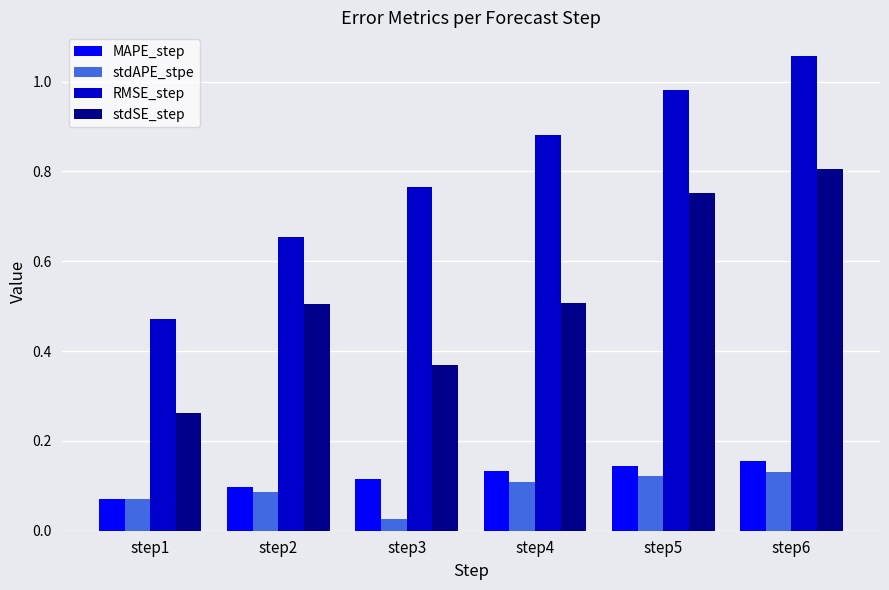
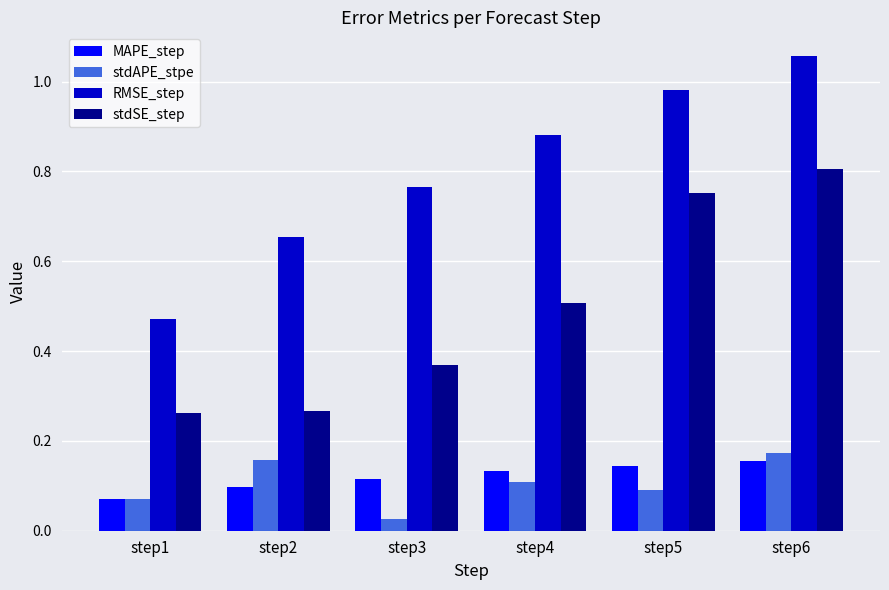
stdAPE_stpe, step2: 0.09 -> 0.16
stdSE_step, step2: 0.50 -> 0.27
stdAPE_stpe, step5: 0.12 -> 0.09
stdAPE_stpe, step6: 0.13 -> 0.17
